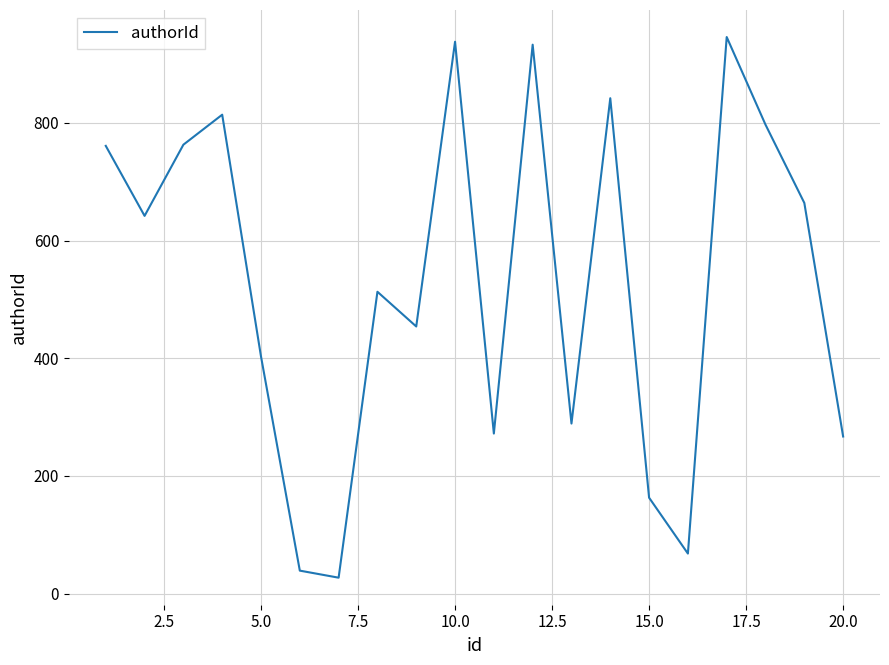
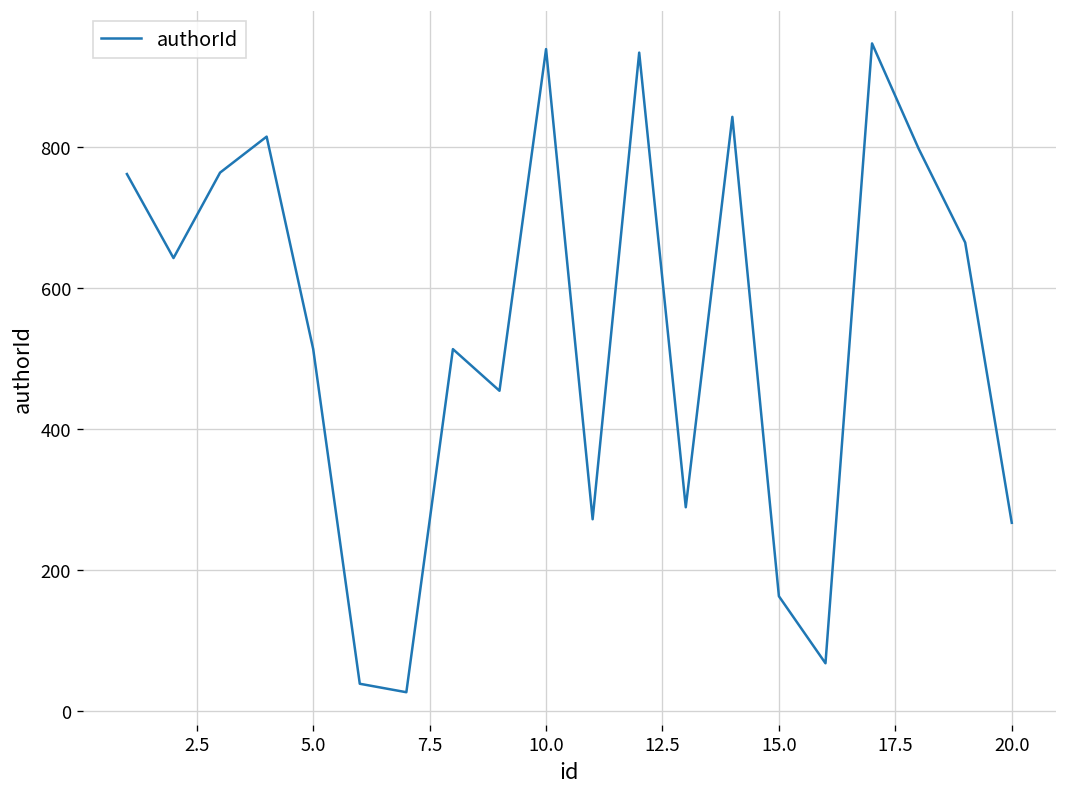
5.0: 400 -> 510
